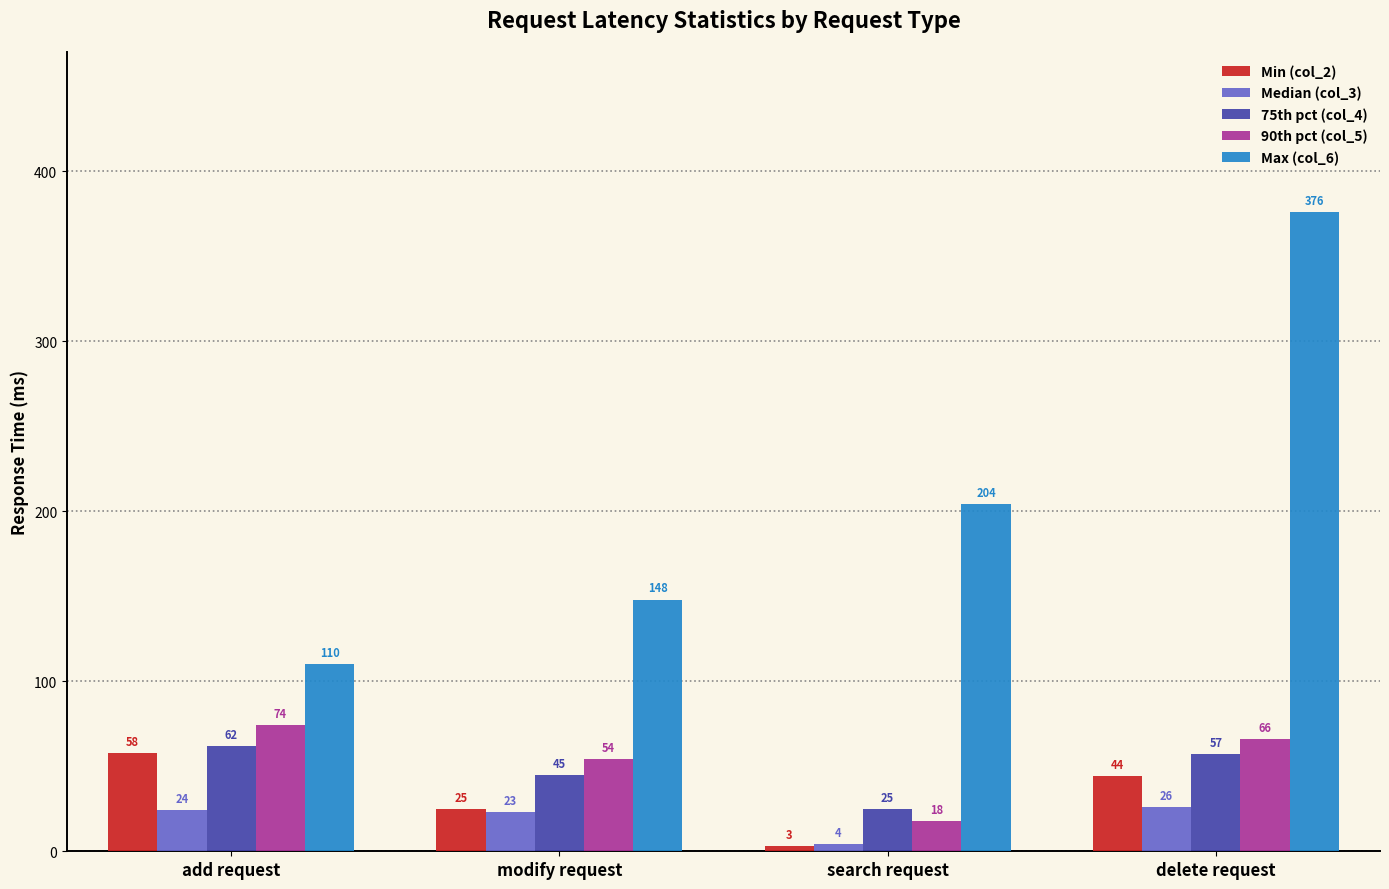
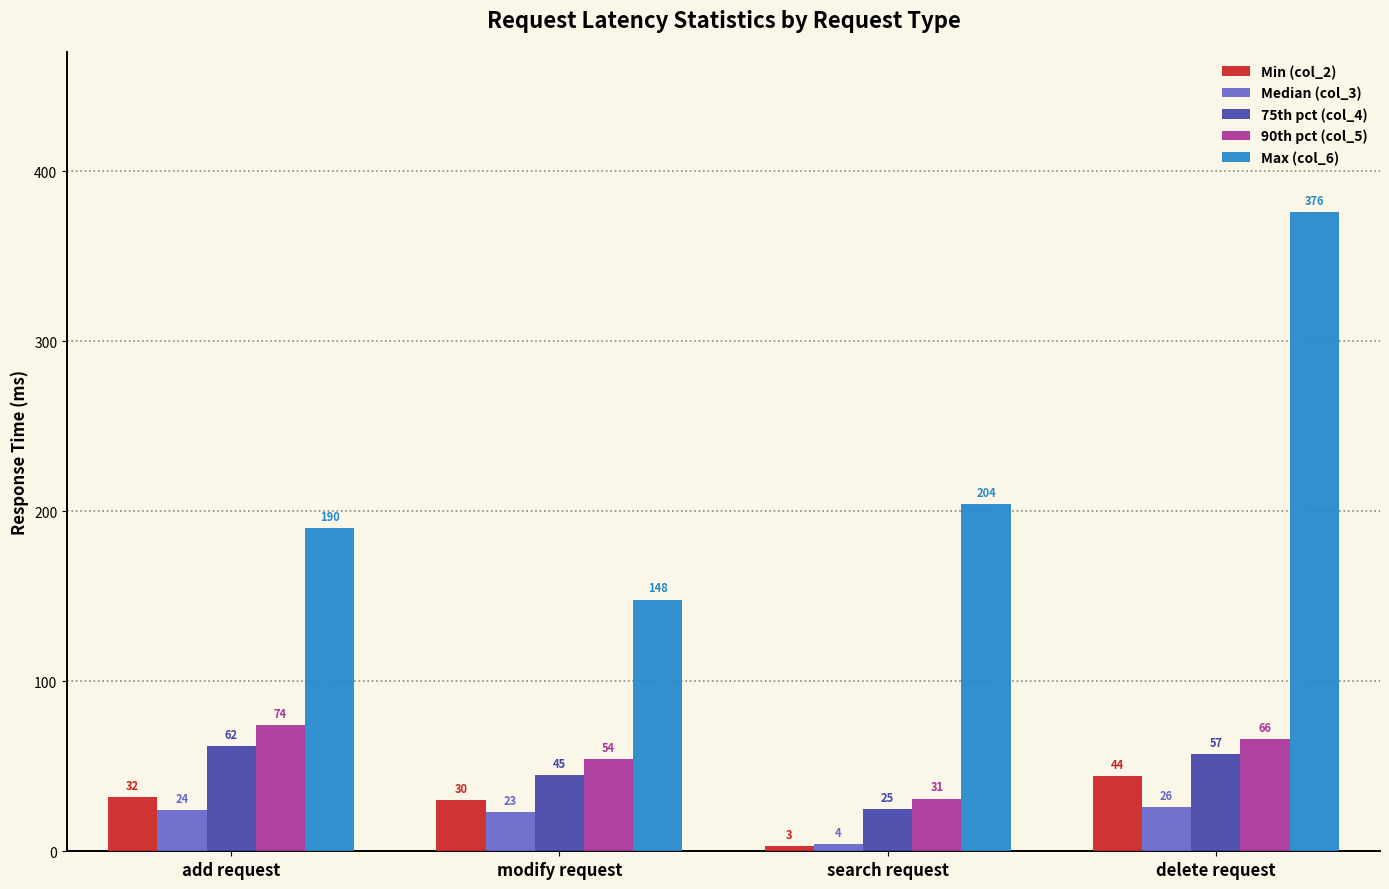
Min (col_2), add request: 58 -> 32
Max (col_6), add request: 110 -> 190
Min (col_2), modify request: 25 -> 30
90th pct (col_5), search request: 18 -> 31
